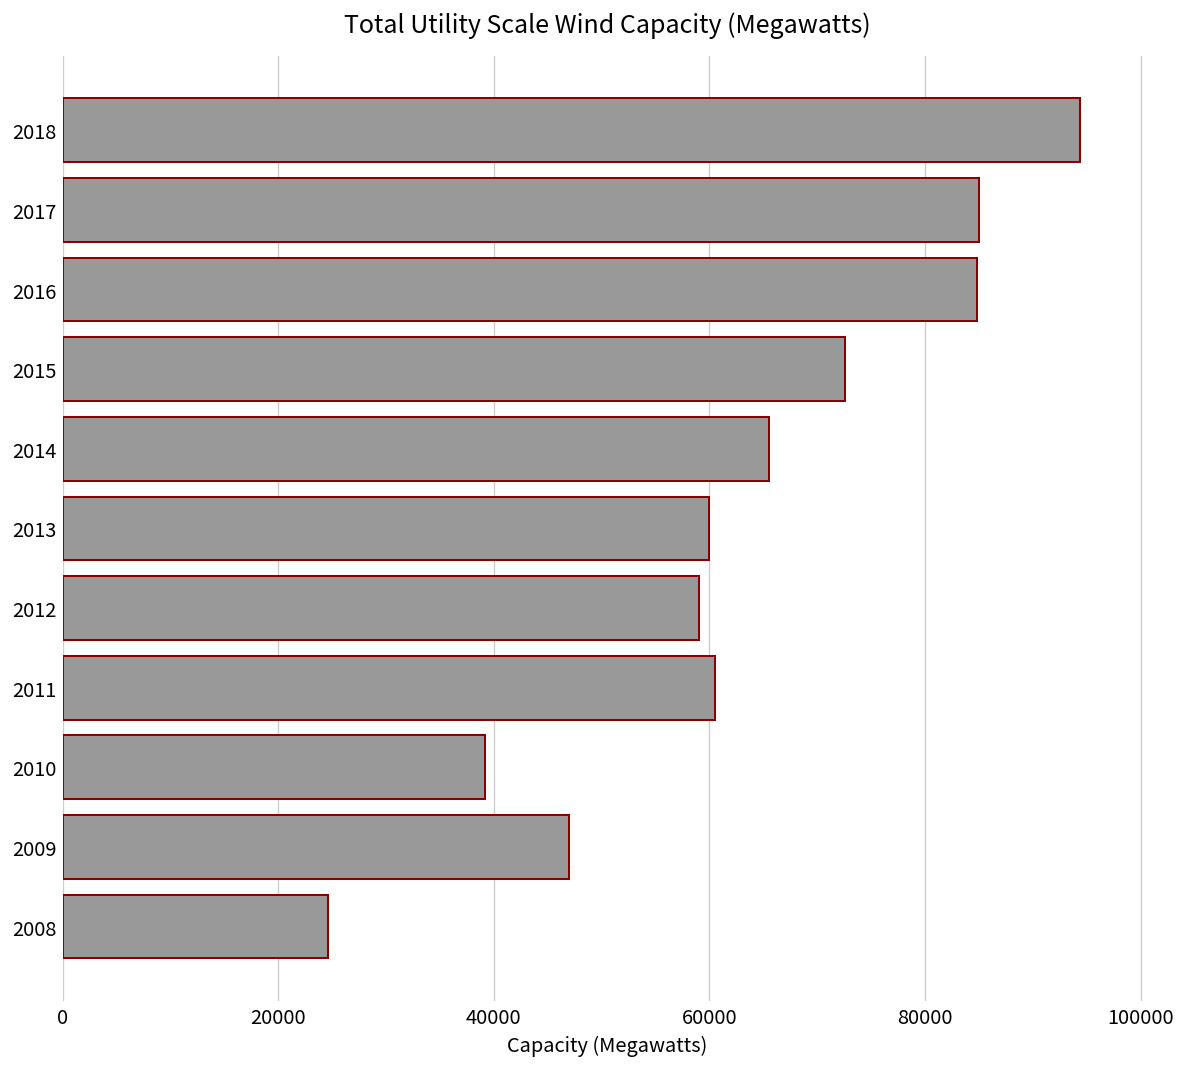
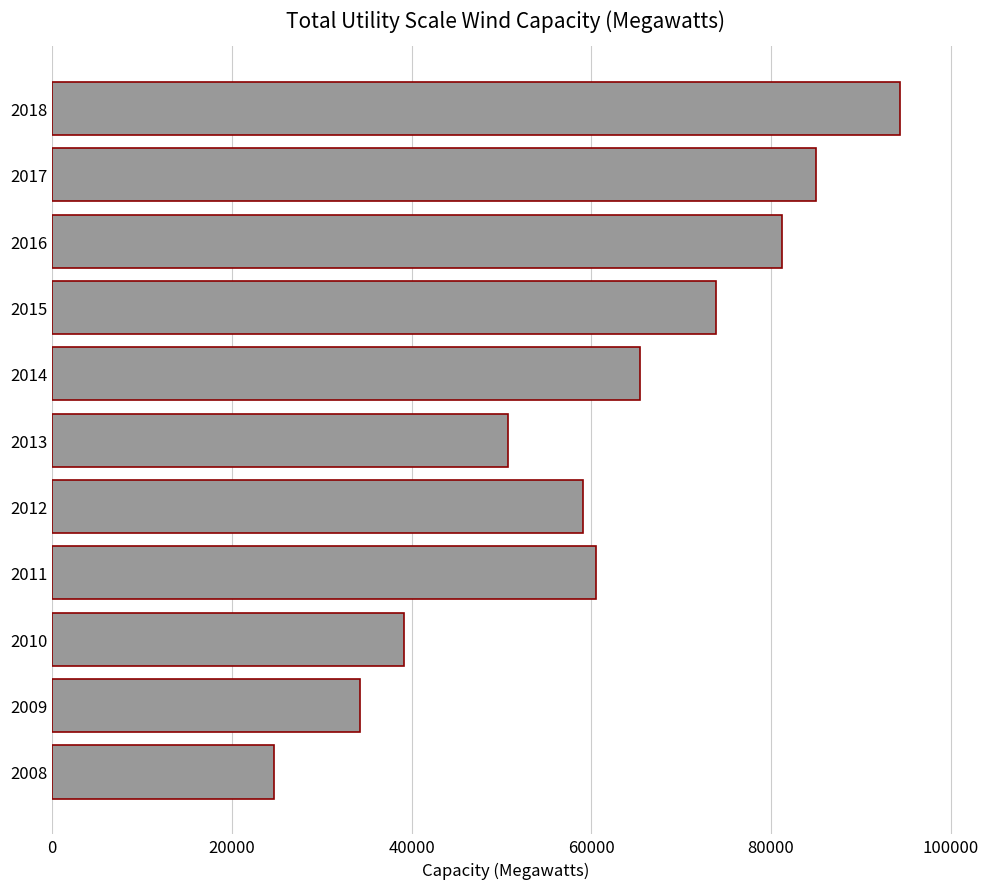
2016: 85000 -> 81000
2015: 73000 -> 74000
2013: 60000 -> 51000
2009: 47000 -> 34000
